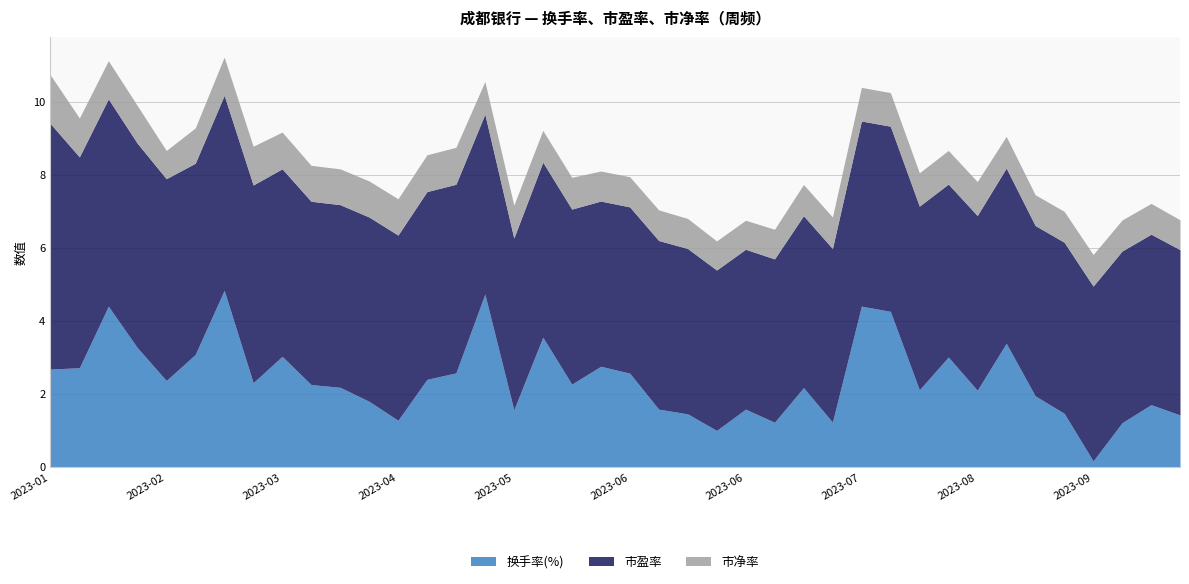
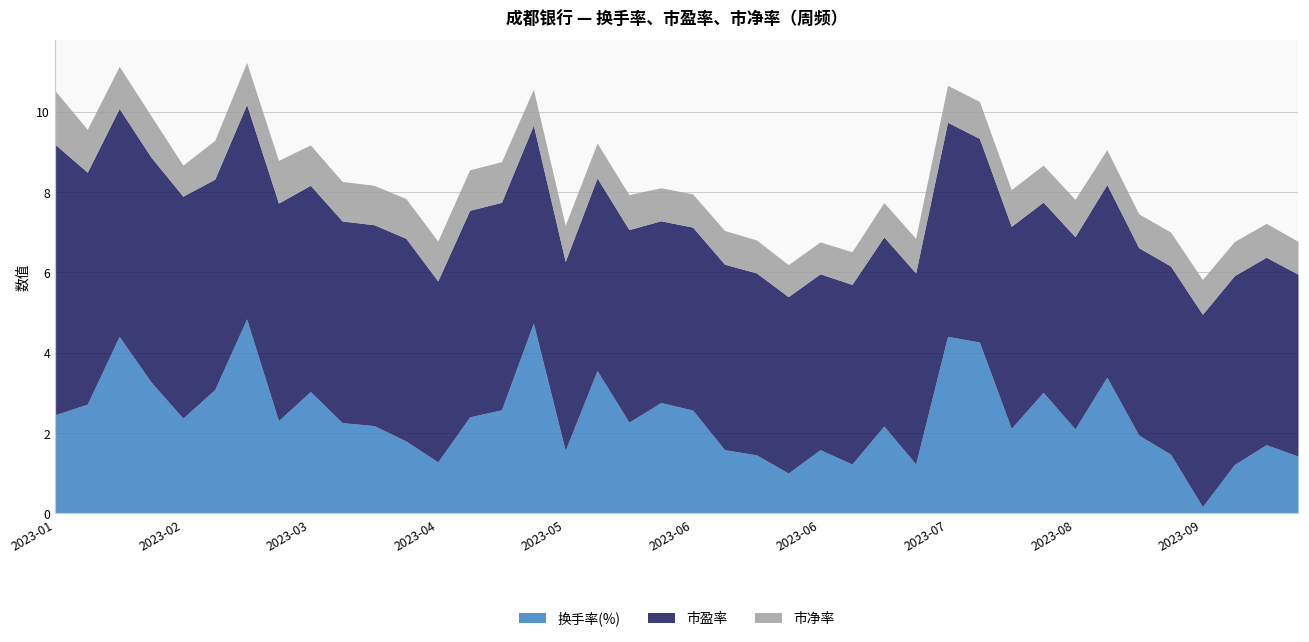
换手率(%), 2023-01: 2.7 -> 2.5
市盈率, 2023-04: 5.1 -> 4.5
市盈率, 2023-07: 5.1 -> 5.3
